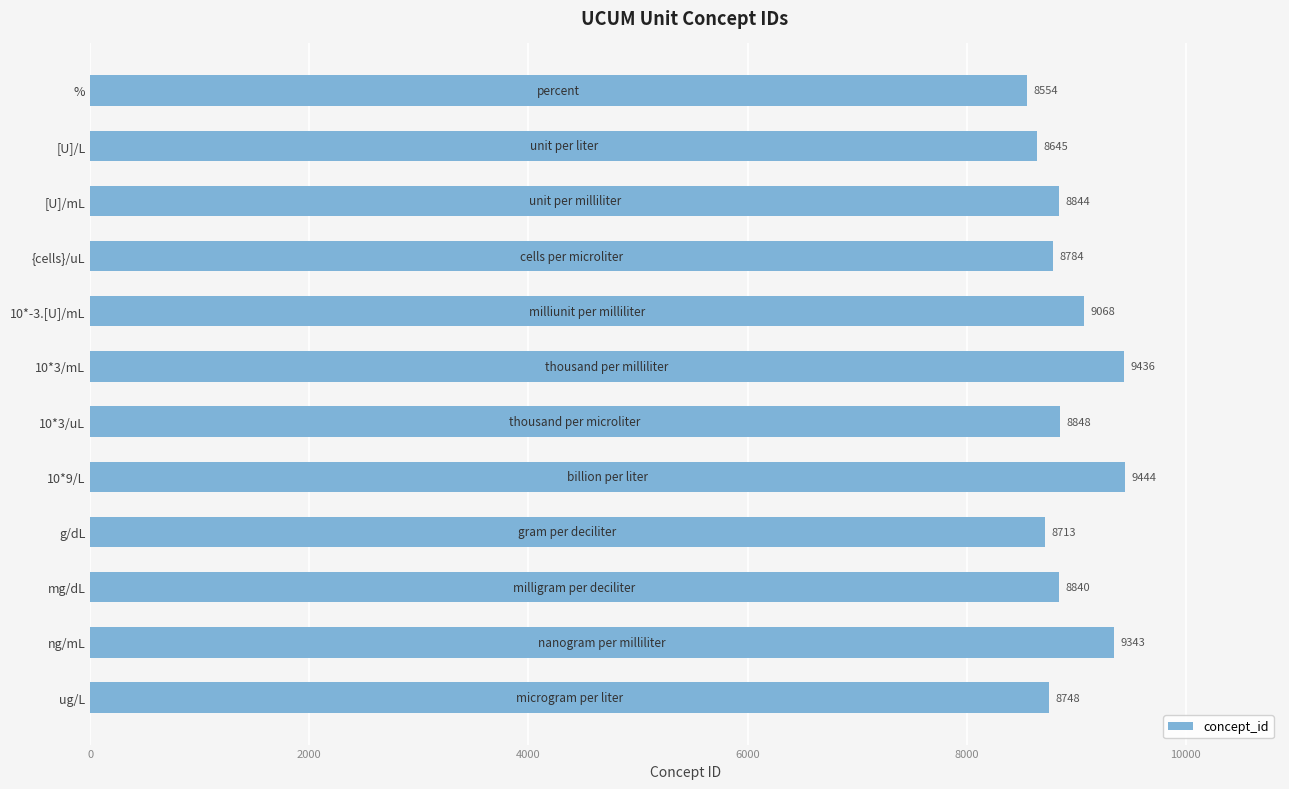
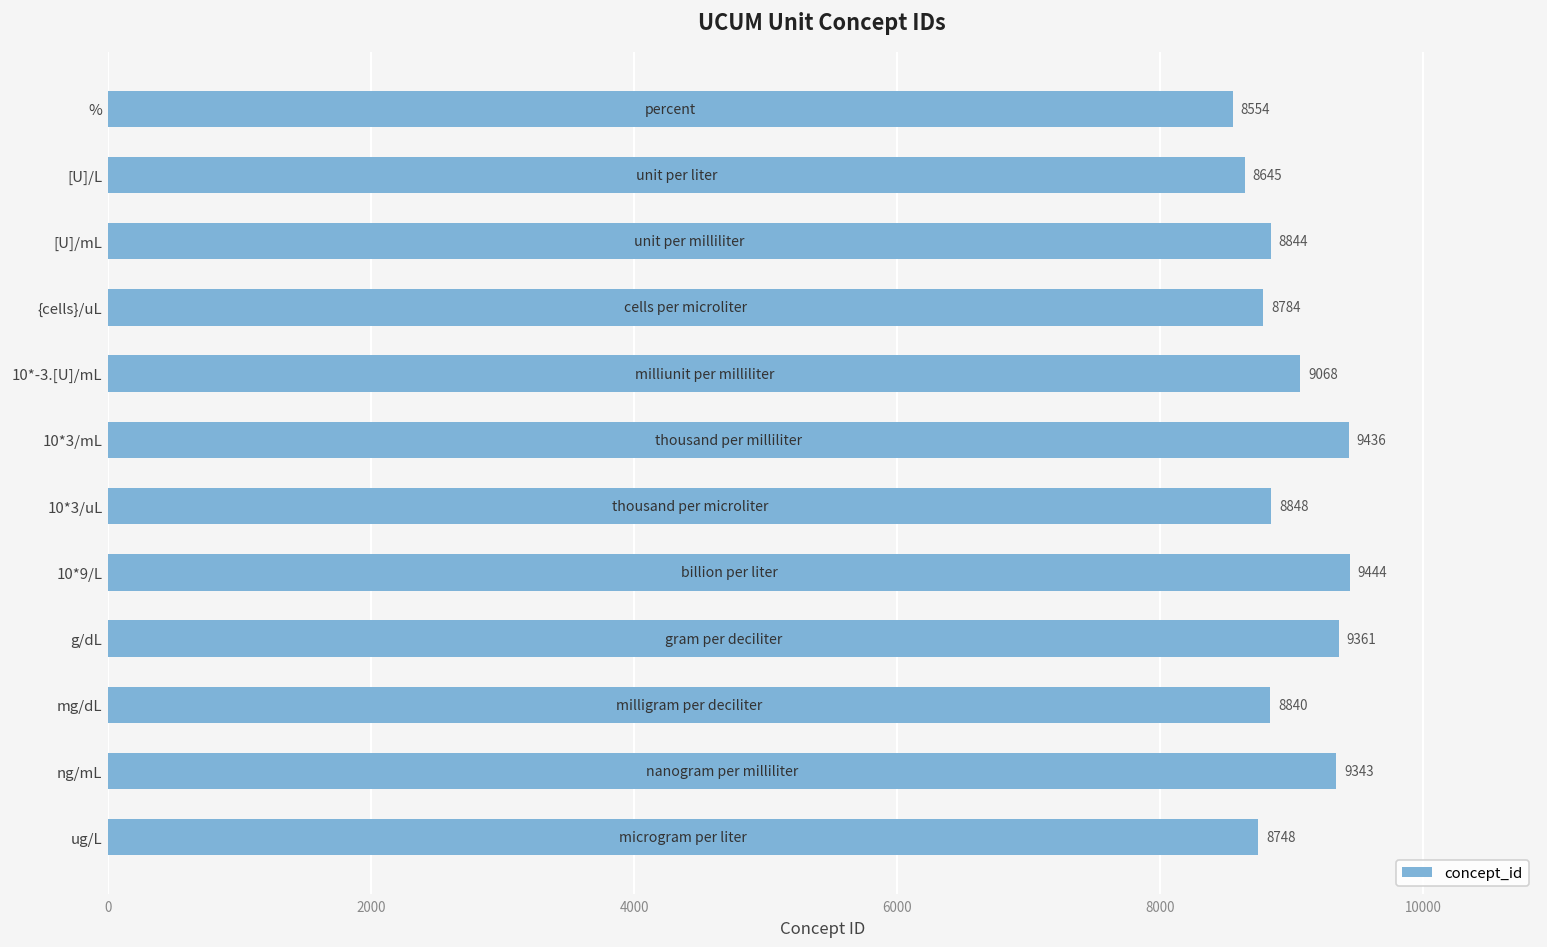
g/dL: 8713 -> 9361
